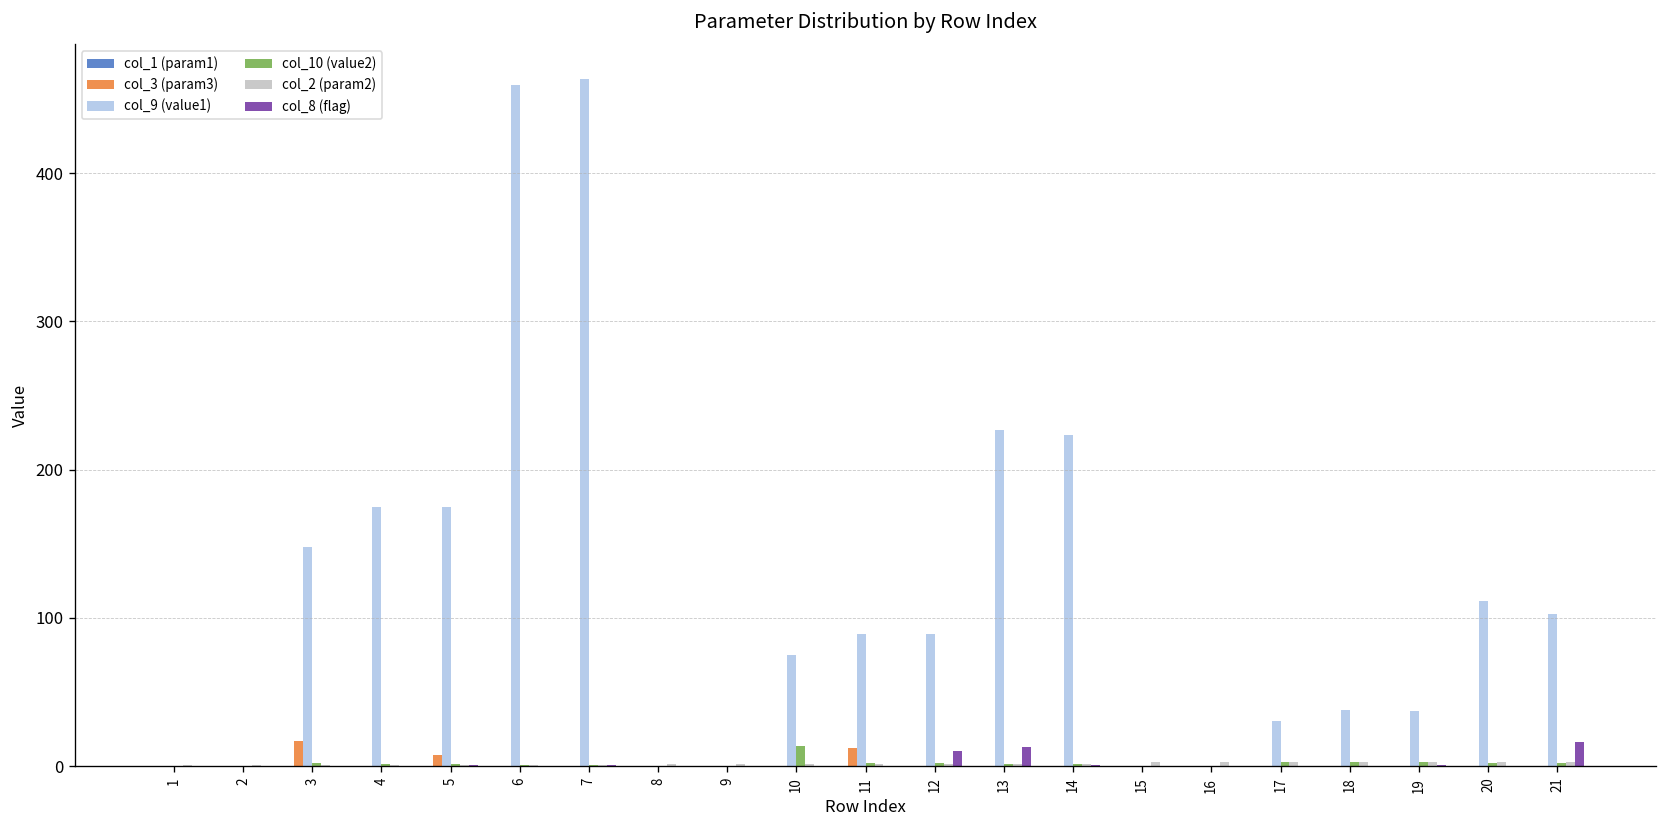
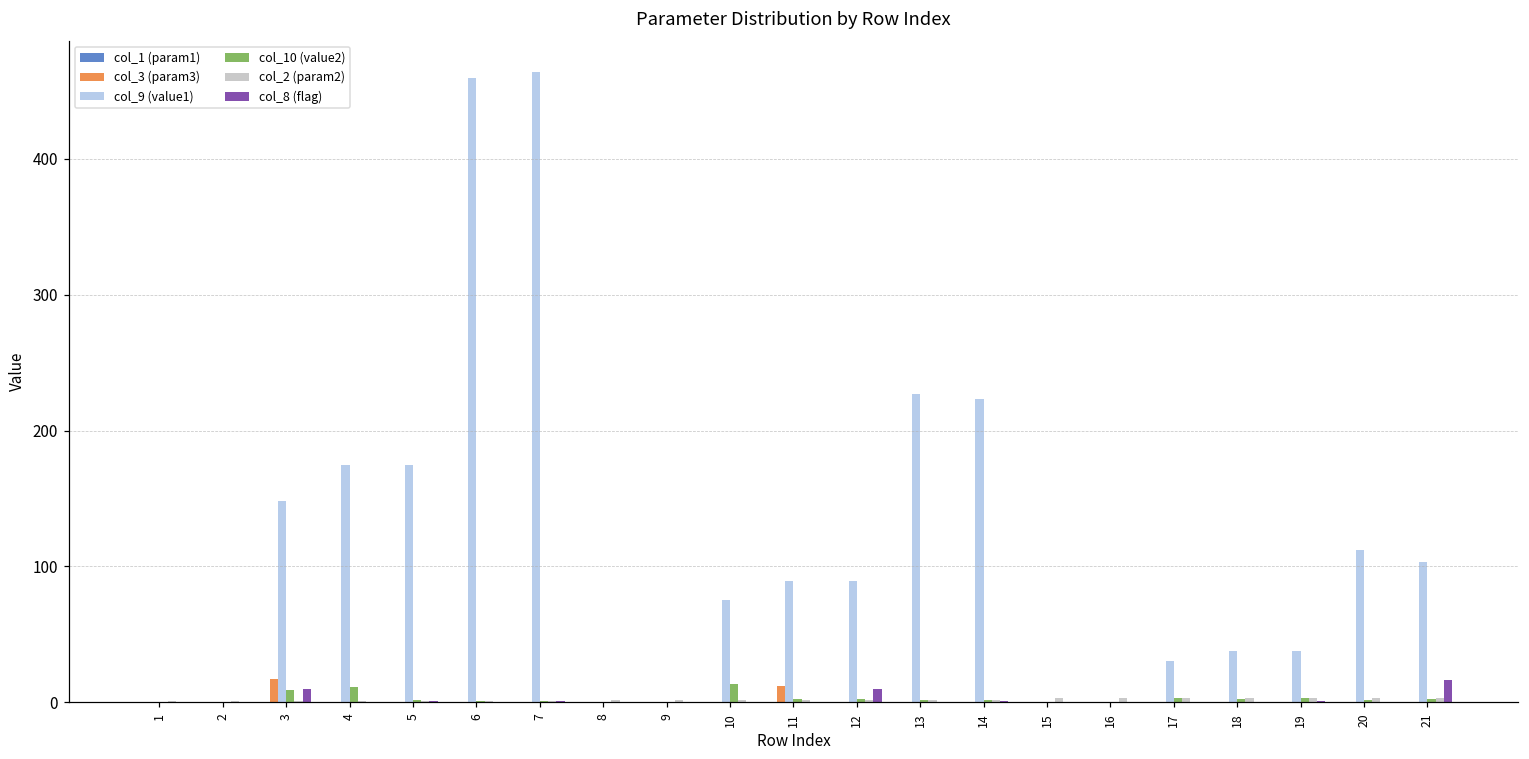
col_10 (value2), 3: 2 -> 9
col_8 (flag), 3: 0 -> 10
col_10 (value2), 4: 2 -> 11
col_3 (param3), 5: 7 -> 0
col_8 (flag), 13: 13 -> 0
